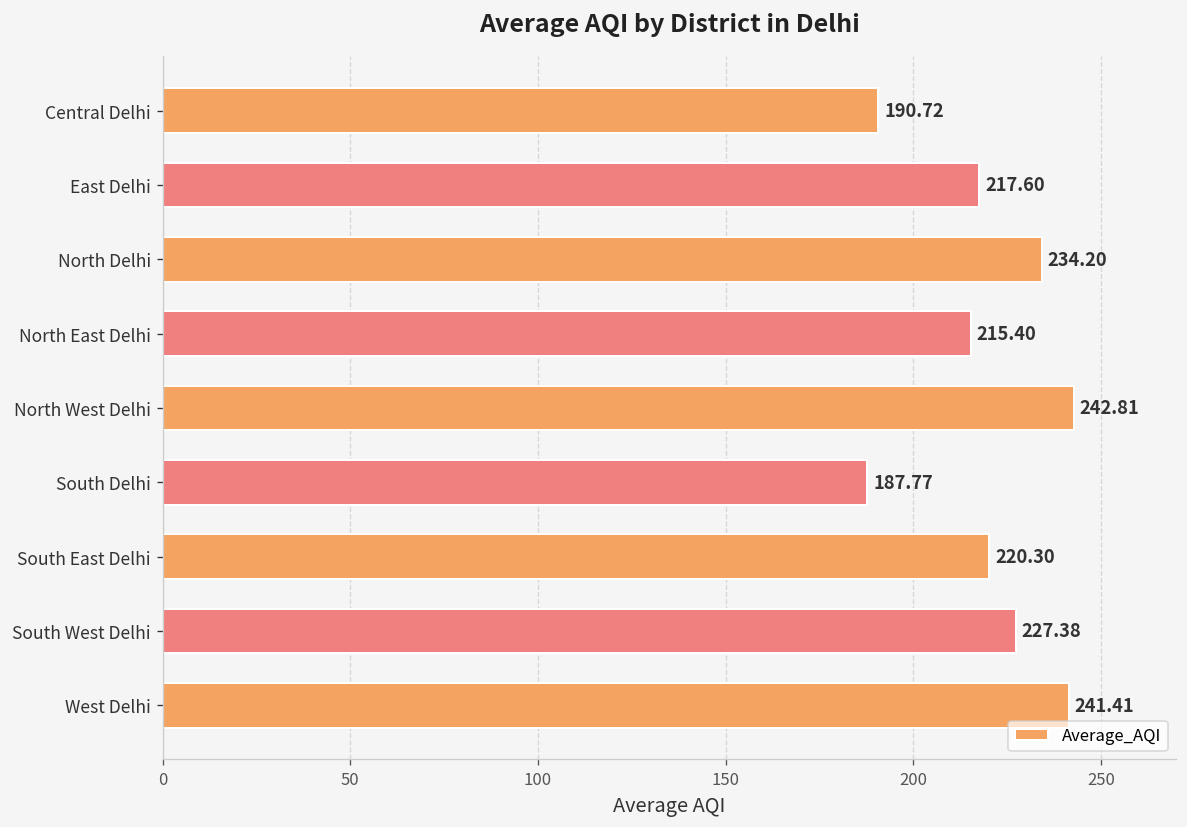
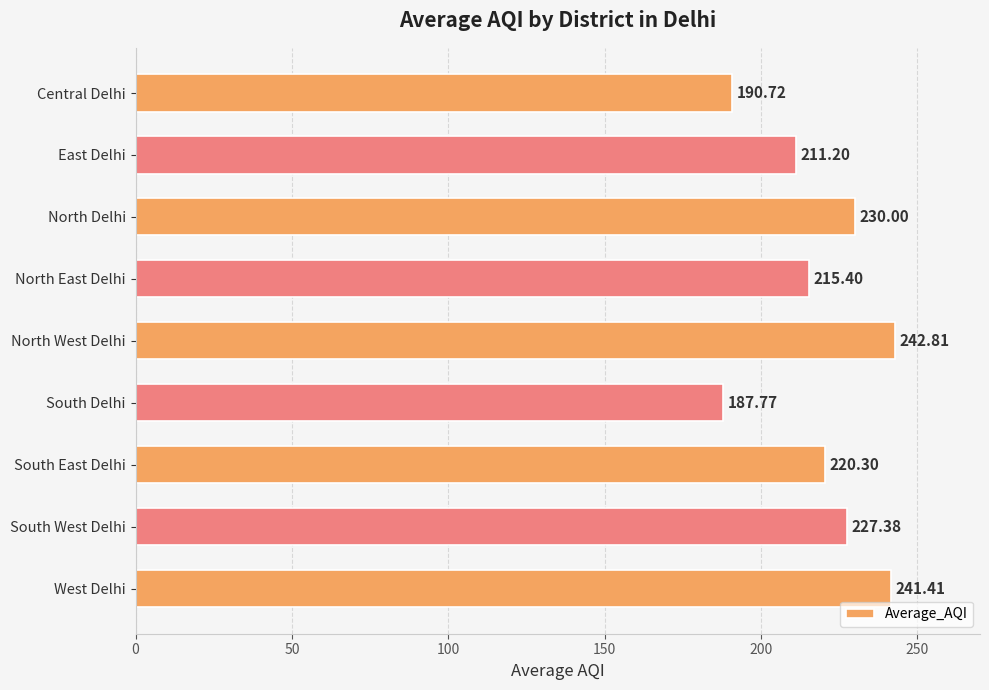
East Delhi: 217.60 -> 211.20
North Delhi: 234.20 -> 230.00
